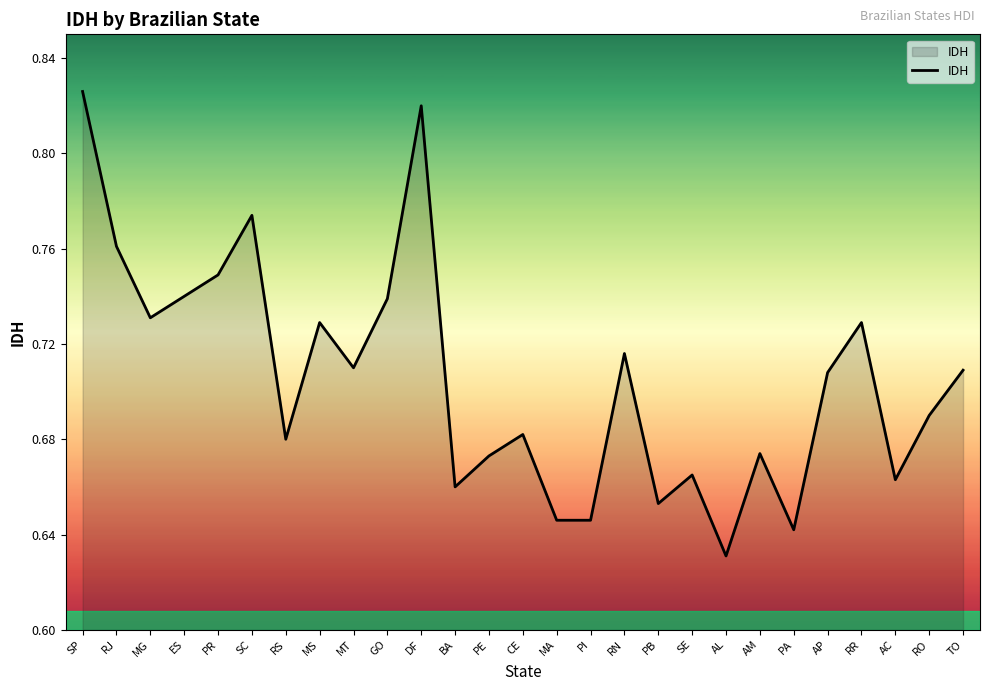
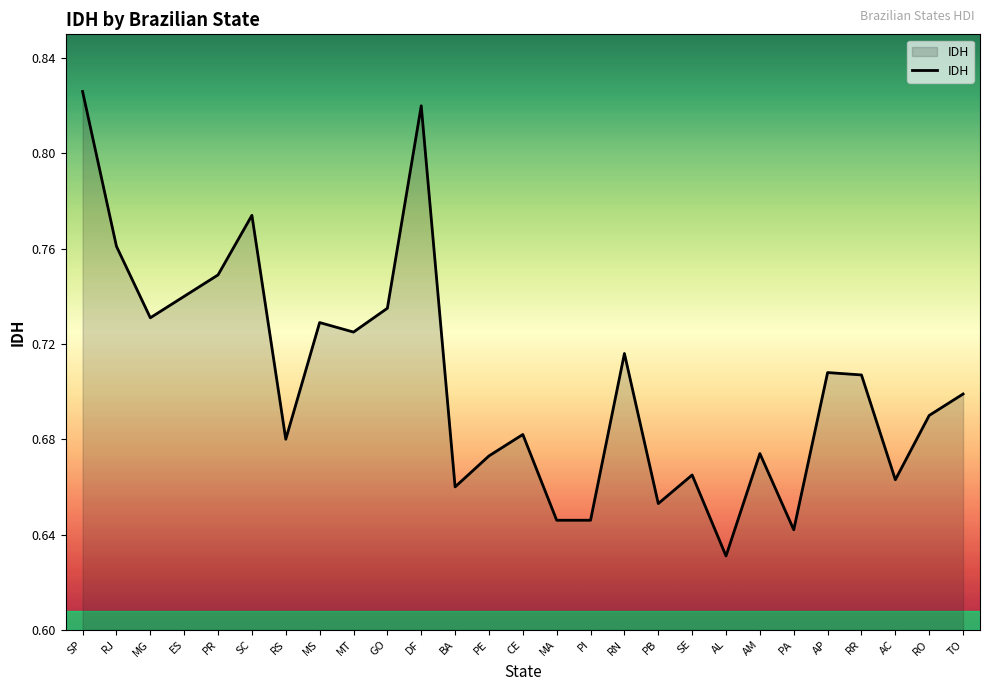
MT: 0.710 -> 0.725
GO: 0.739 -> 0.735
RR: 0.729 -> 0.707
TO: 0.709 -> 0.699
